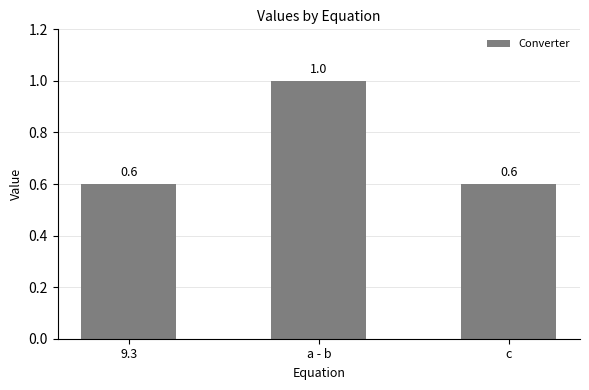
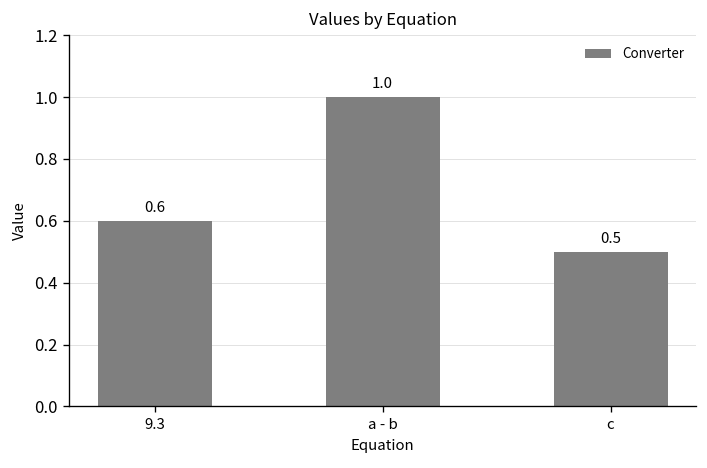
c: 0.6 -> 0.5
